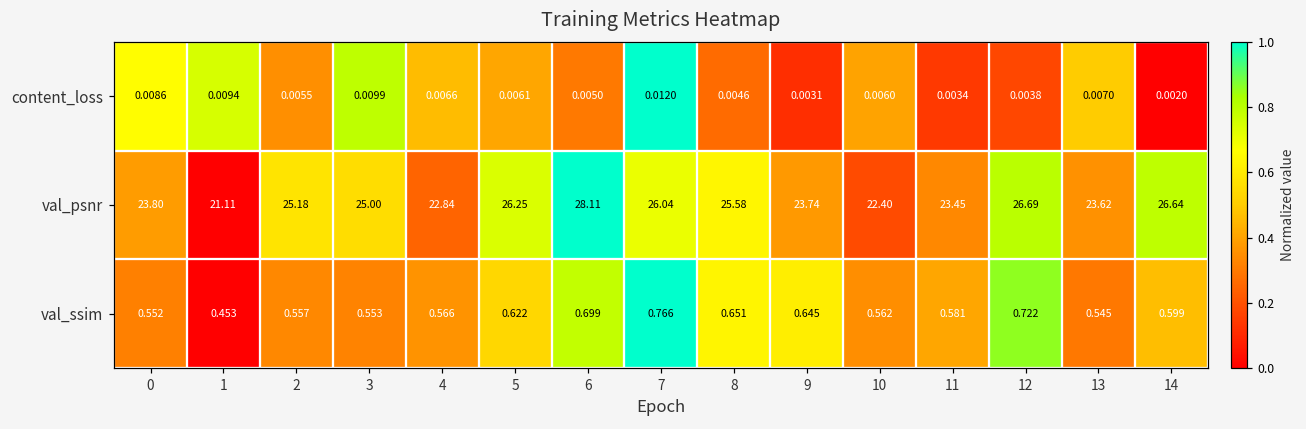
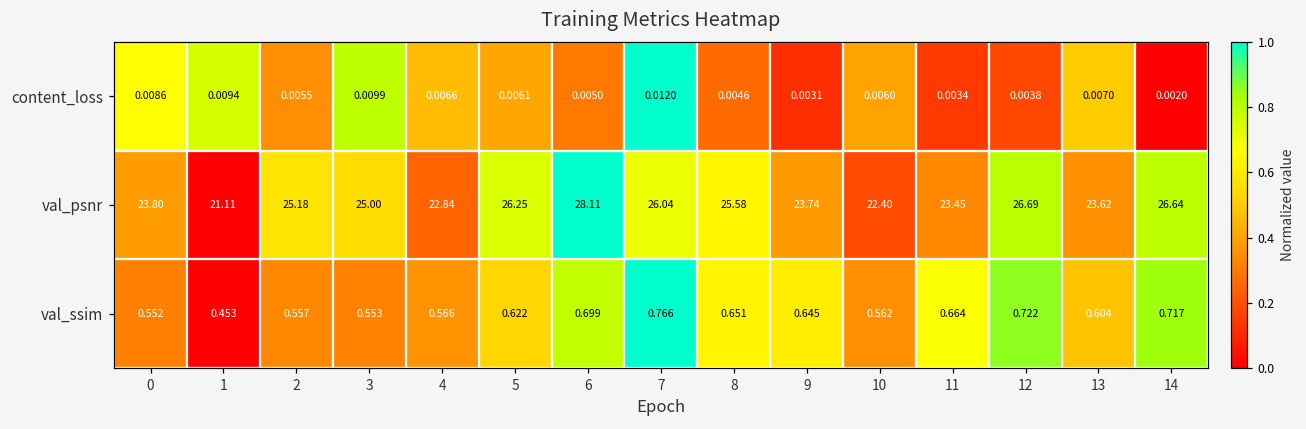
val_ssim, 11: 0.581 -> 0.664
val_ssim, 13: 0.545 -> 0.604
val_ssim, 14: 0.599 -> 0.717
